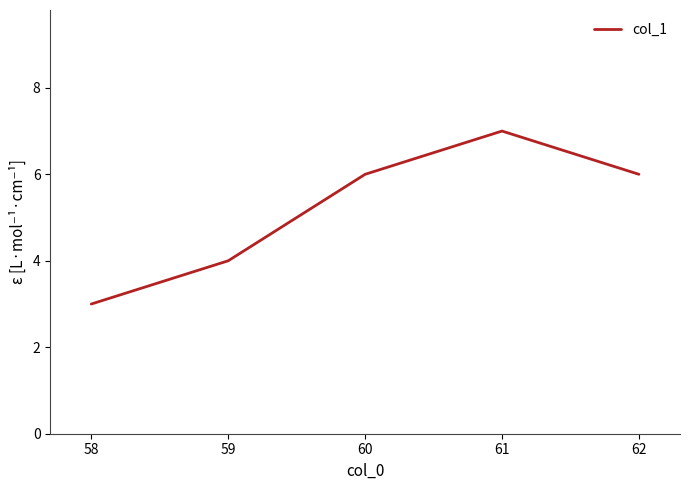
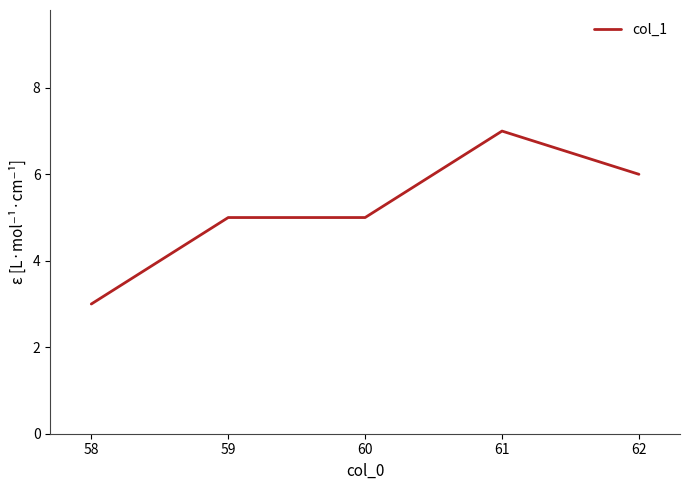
59: 4 -> 5
60: 6 -> 5
